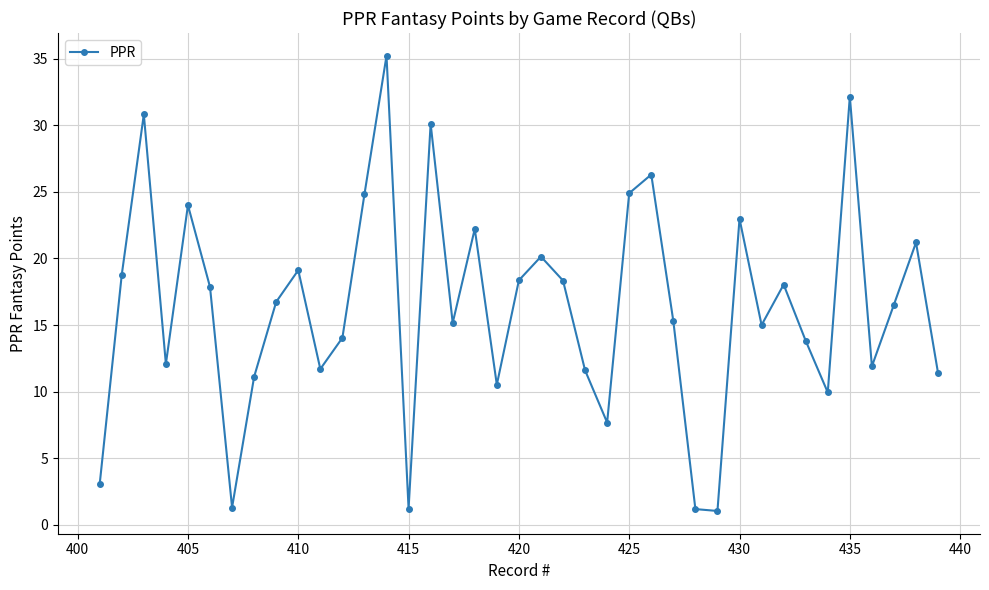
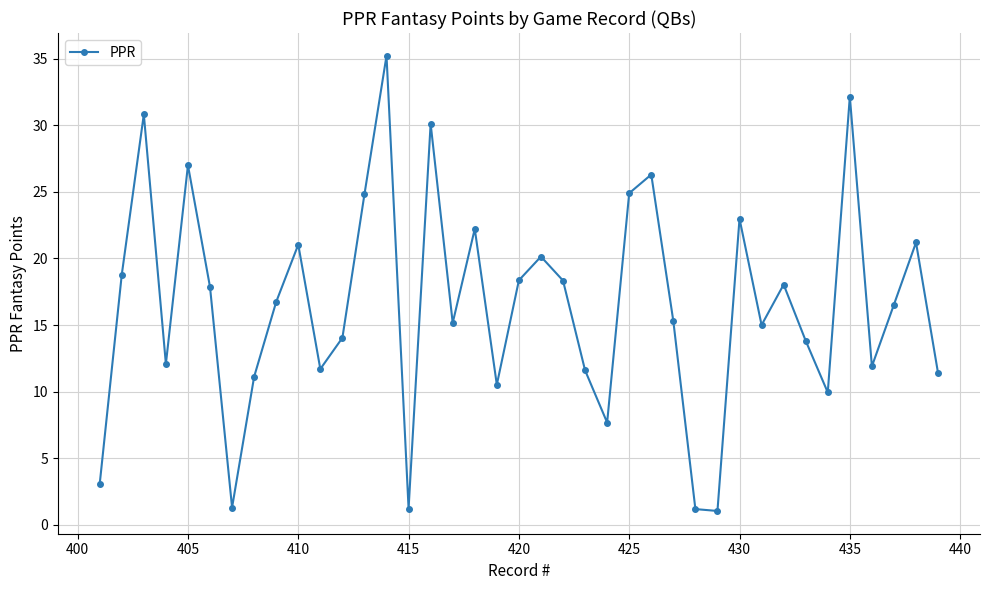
405: 24 -> 27
410: 19.1 -> 21.0
